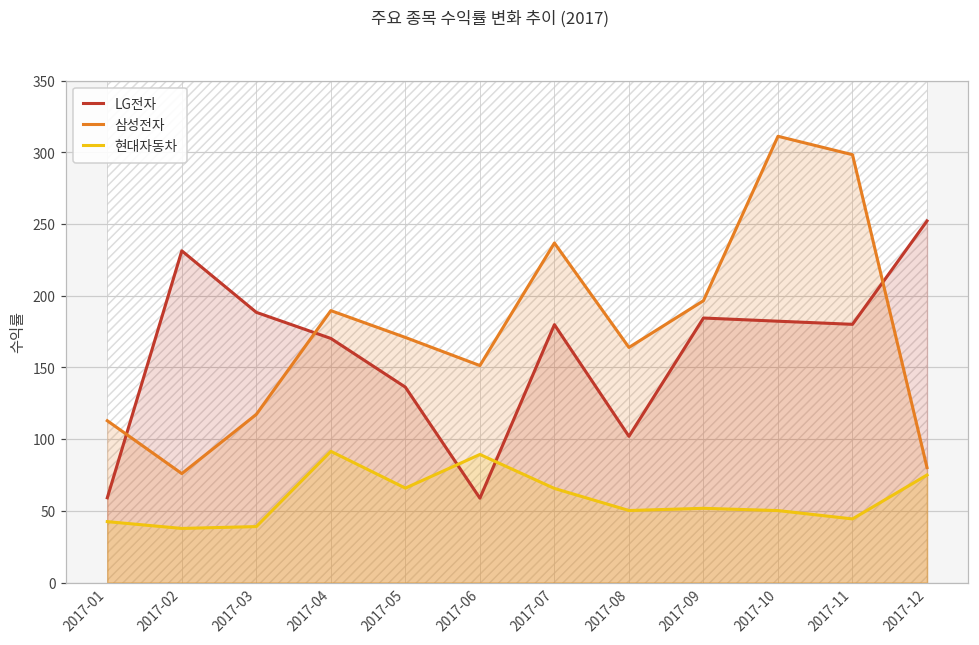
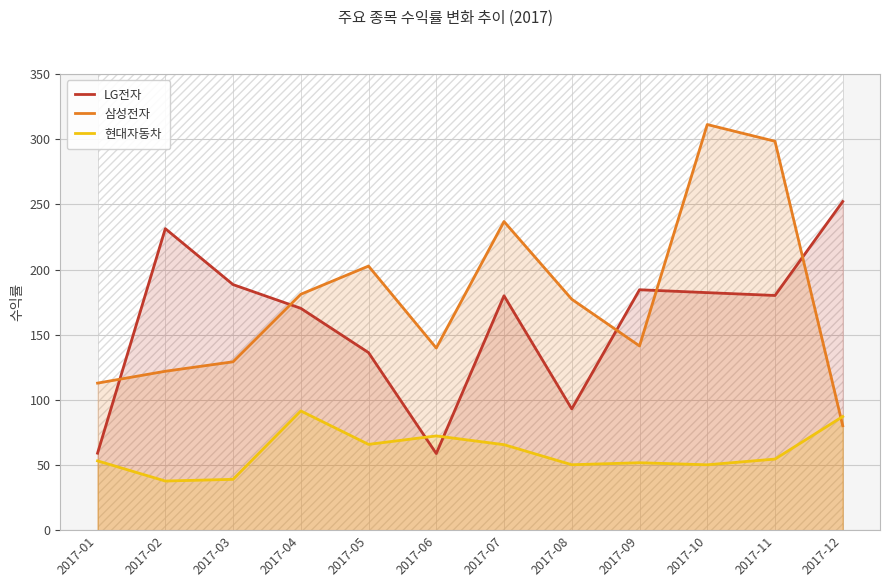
현대자동차, 2017-01: 42 -> 53
삼성전자, 2017-02: 76 -> 122
삼성전자, 2017-03: 117 -> 129
삼성전자, 2017-04: 190 -> 181
삼성전자, 2017-05: 171 -> 203
삼성전자, 2017-06: 151 -> 140
현대자동차, 2017-06: 89 -> 72
LG전자, 2017-08: 102 -> 93
삼성전자, 2017-08: 164 -> 177
삼성전자, 2017-09: 197 -> 141
현대자동차, 2017-11: 44 -> 55
현대자동차, 2017-12: 75 -> 87
